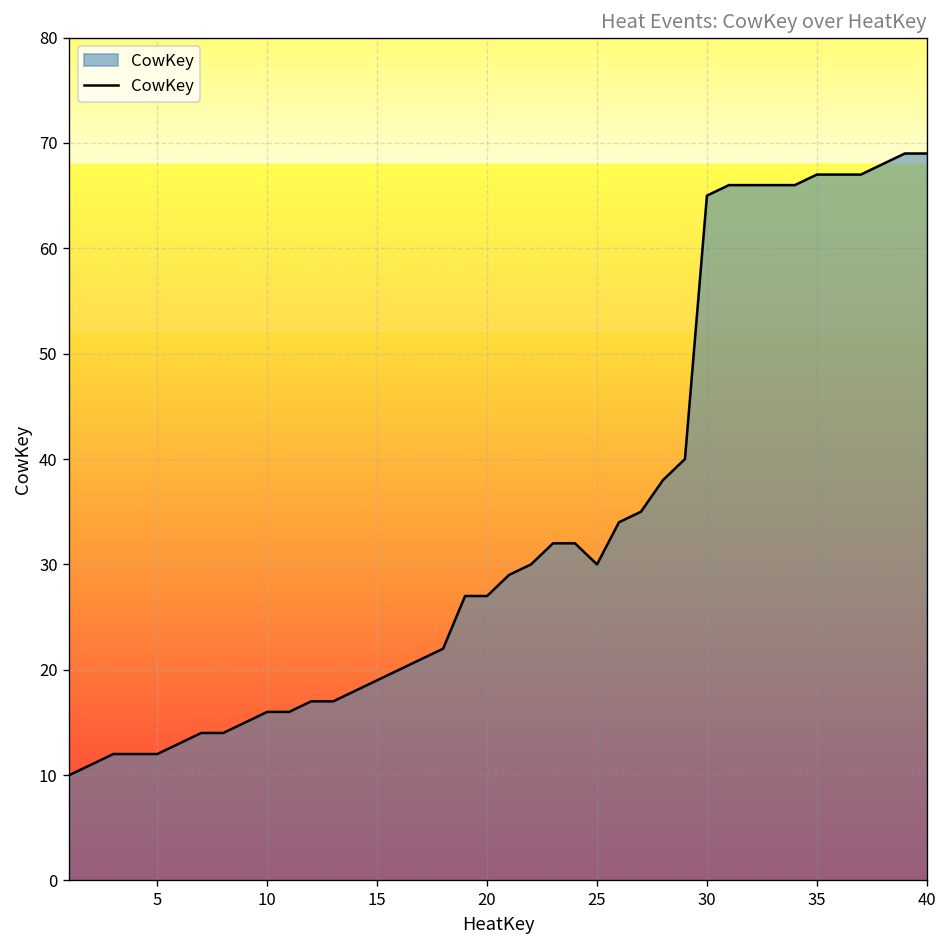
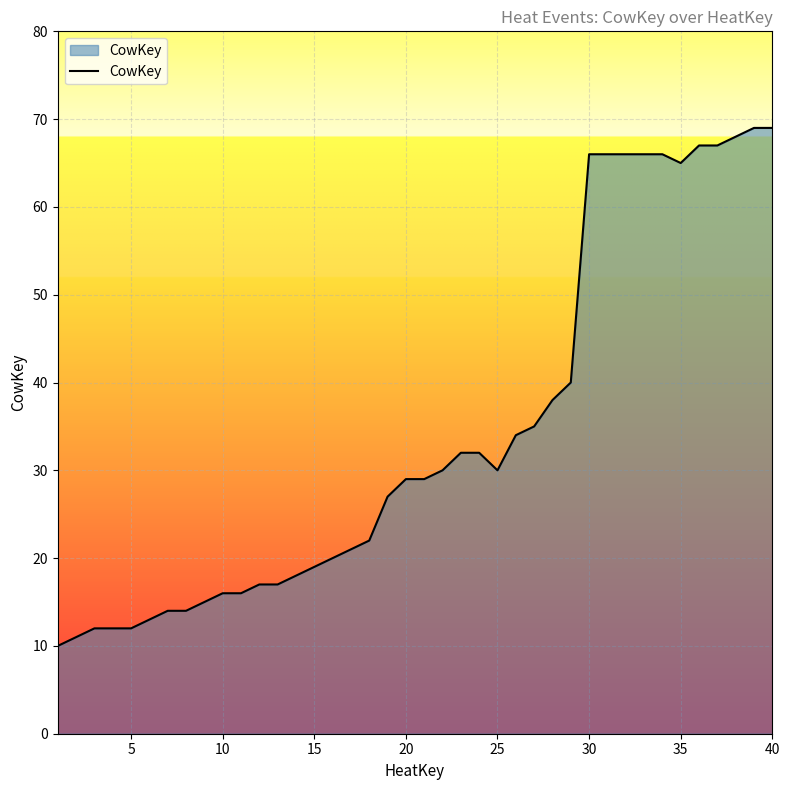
20: 27 -> 29
30: 65 -> 66
35: 67 -> 65
